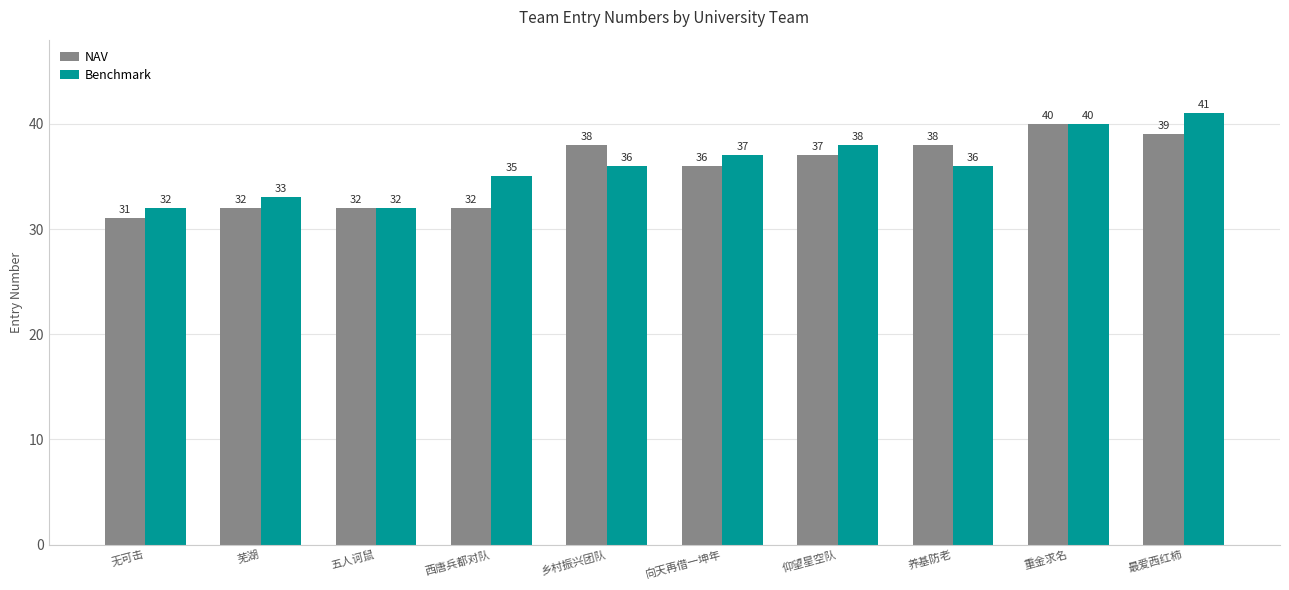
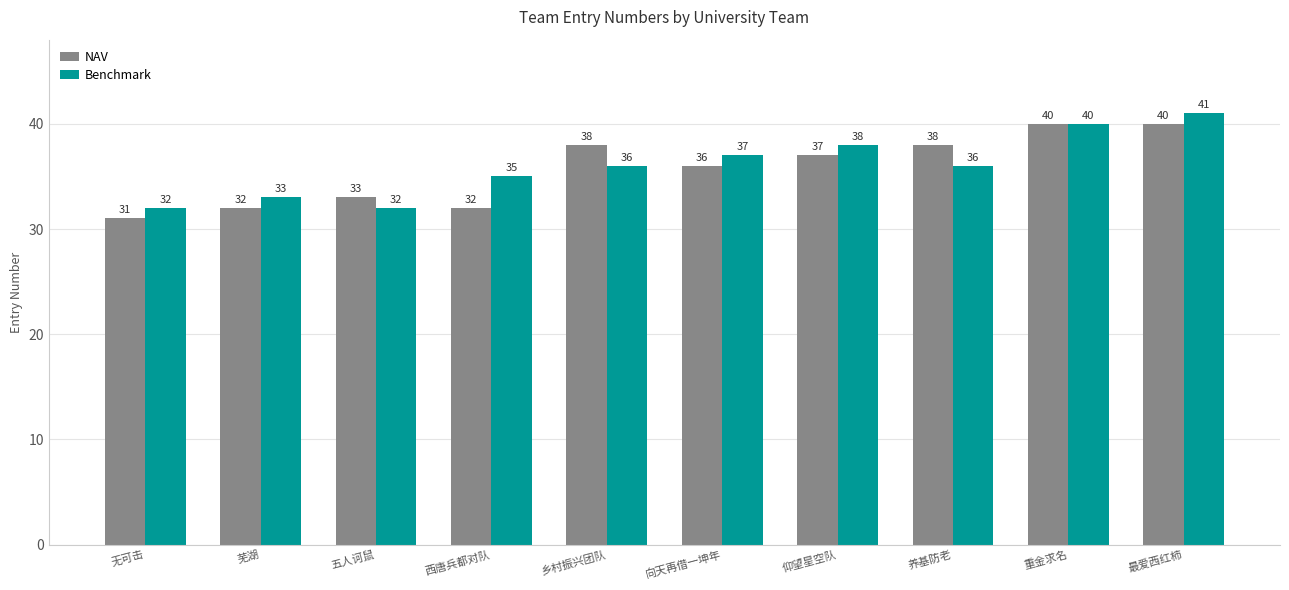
NAV, 五人诃鼠: 32 -> 33
NAV, 最爱西红柿: 39 -> 40
